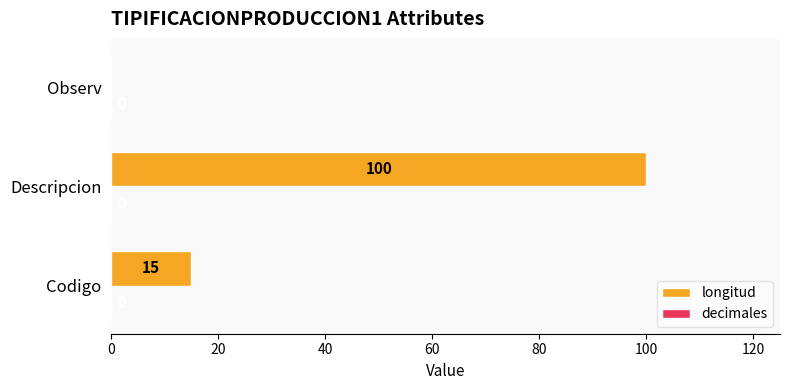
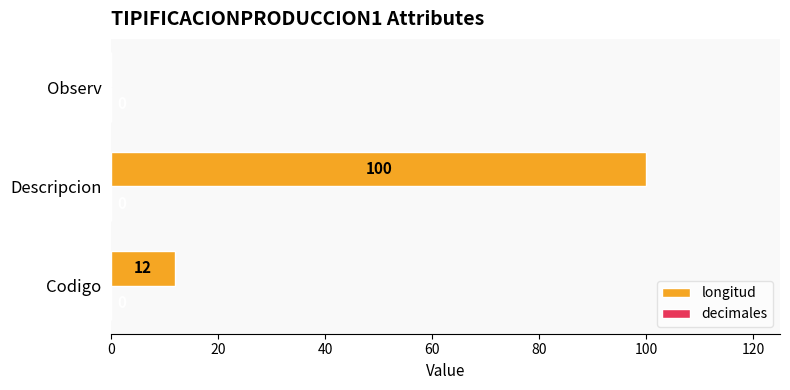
longitud, Codigo: 15 -> 12
